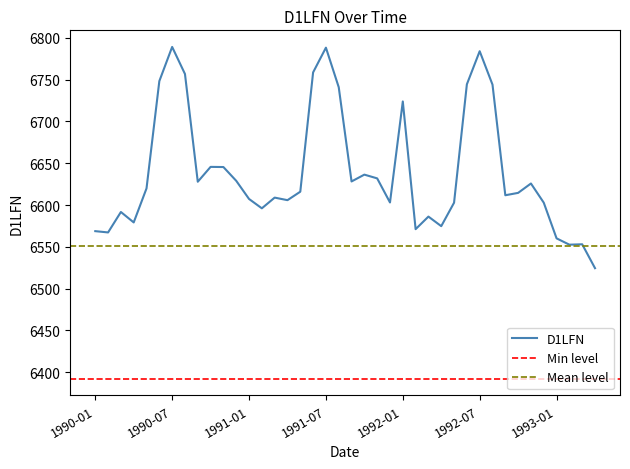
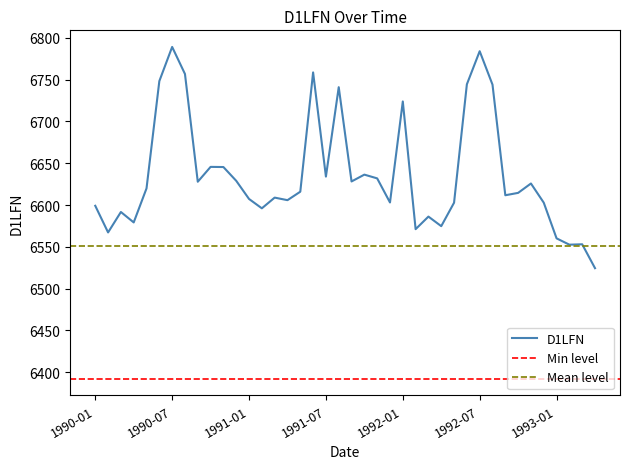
1990-01: 6570 -> 6600
1991-07: 6790 -> 6630
